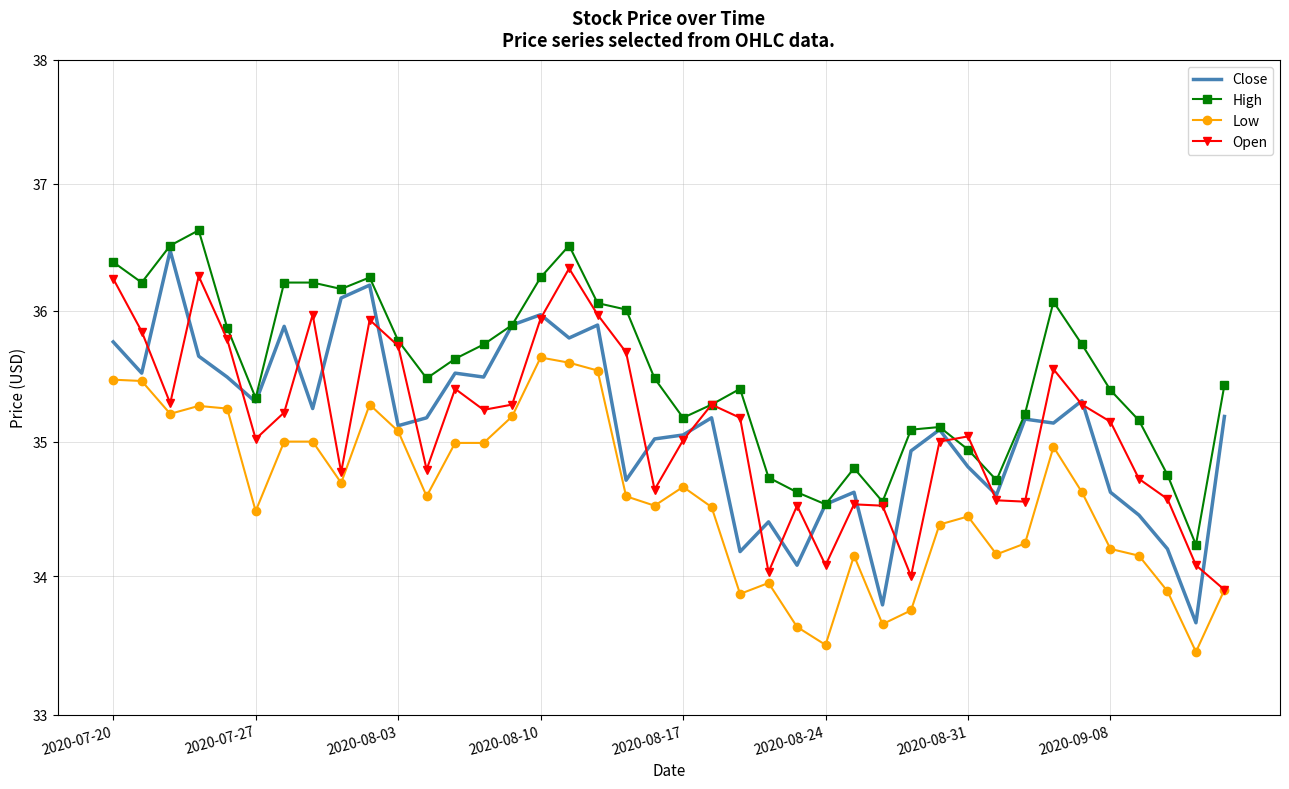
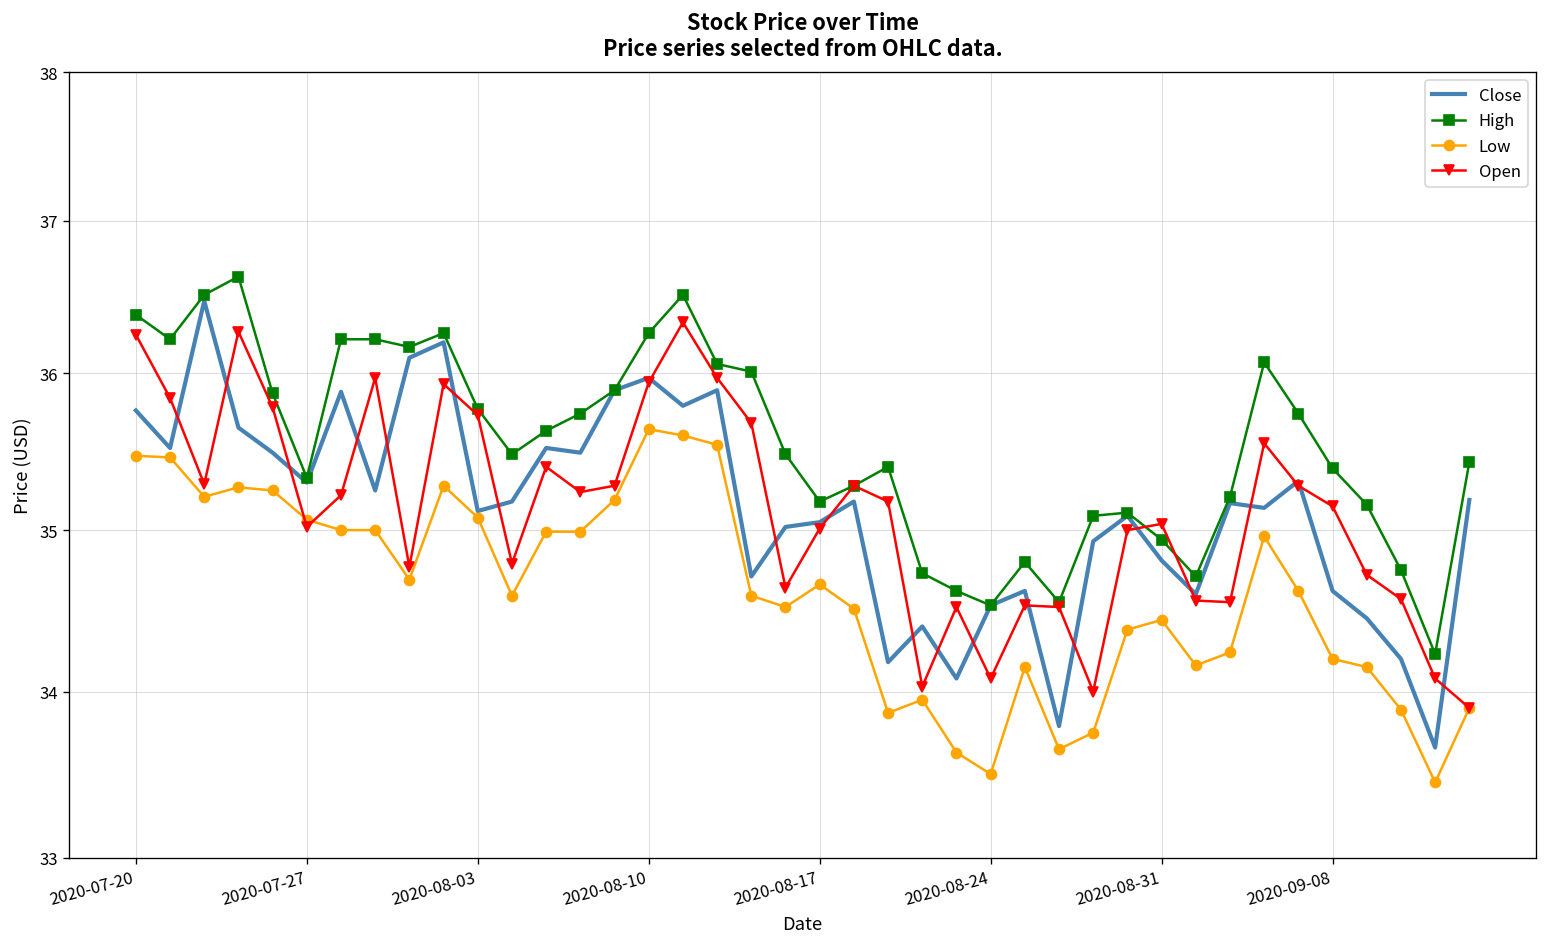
Low, 2020-07-27: 34.48 -> 35.07
